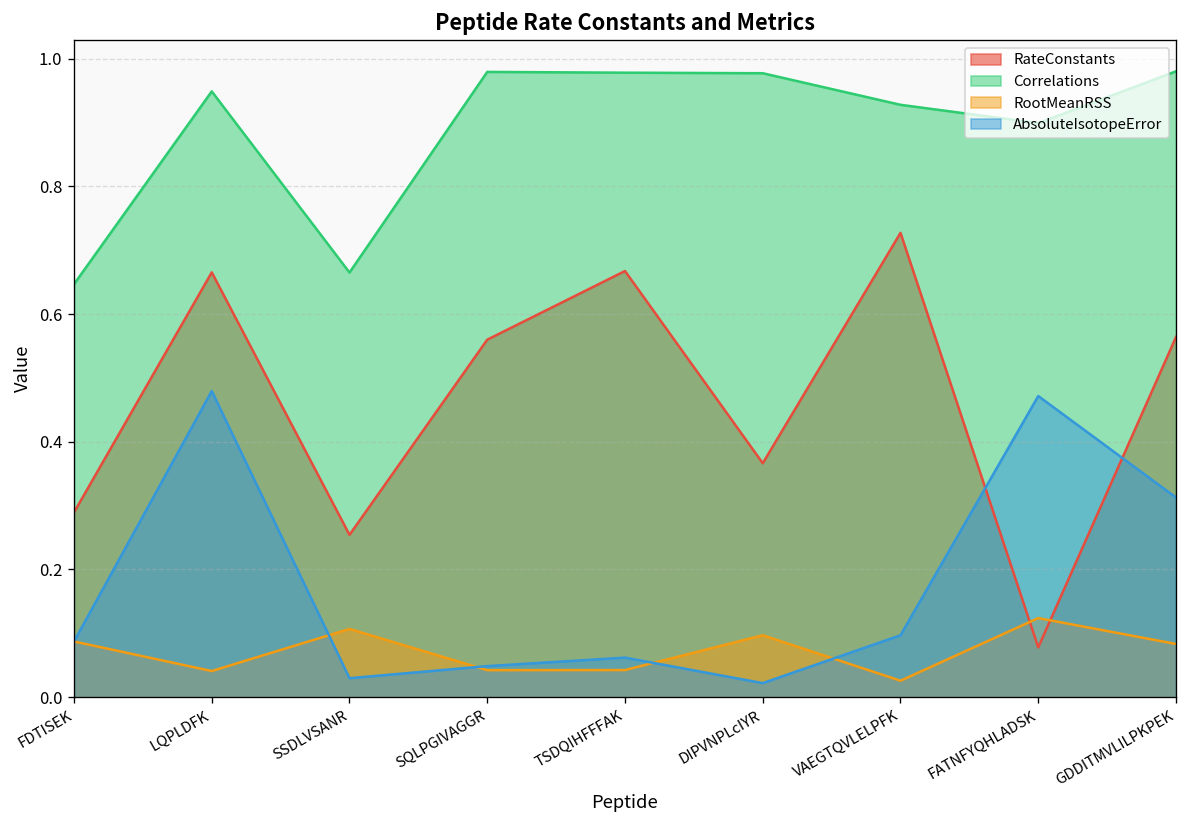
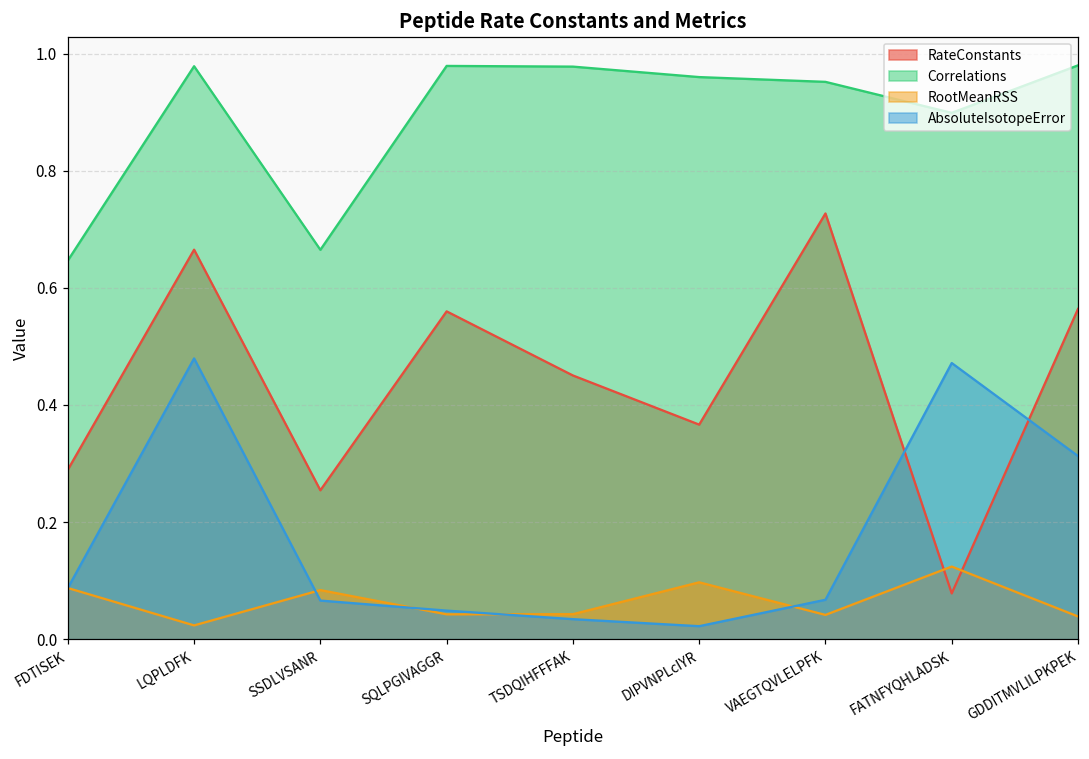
Correlations, LQPLDFK: 0.95 -> 0.98
RootMeanRSS, LQPLDFK: 0.04 -> 0.02
RootMeanRSS, SSDLVSANR: 0.11 -> 0.08
AbsoluteIsotopeError, SSDLVSANR: 0.03 -> 0.07
RateConstants, TSDQIHFFFAK: 0.67 -> 0.45
AbsoluteIsotopeError, TSDQIHFFFAK: 0.06 -> 0.03
Correlations, DIPVNPLcIYR: 0.98 -> 0.96
Correlations, VAEGTQVLELPFK: 0.93 -> 0.95
RootMeanRSS, VAEGTQVLELPFK: 0.03 -> 0.04
AbsoluteIsotopeError, VAEGTQVLELPFK: 0.10 -> 0.07
RootMeanRSS, GDDITMVLILPKPEK: 0.08 -> 0.04
